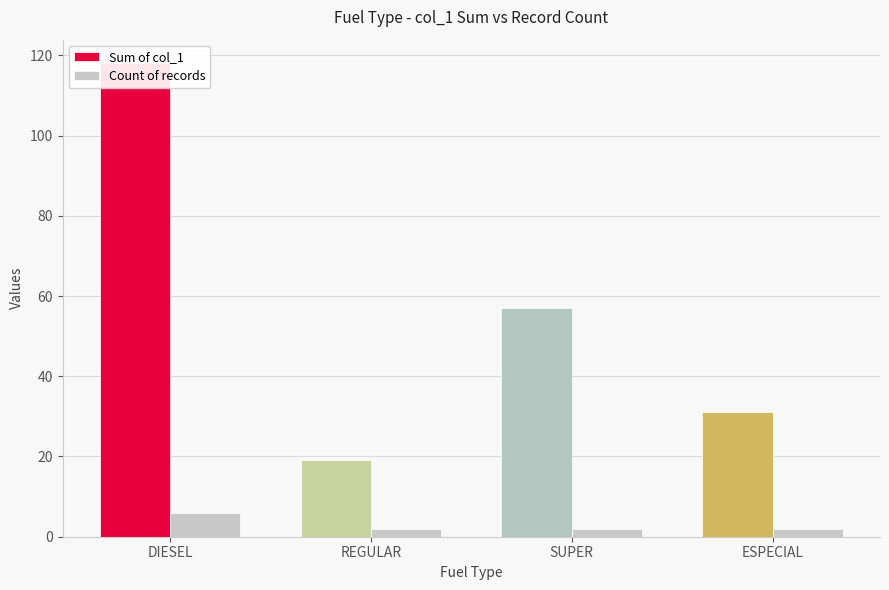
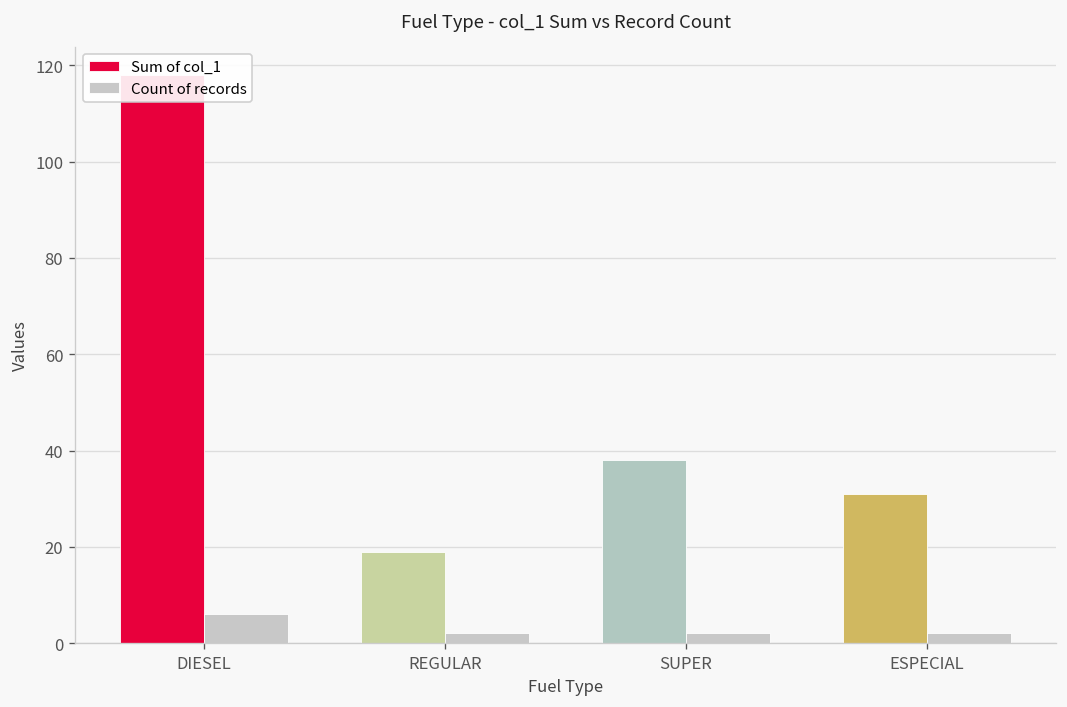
Sum of col_1, SUPER: 57 -> 38
